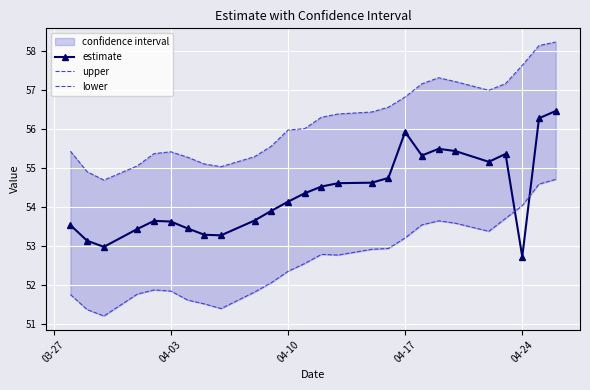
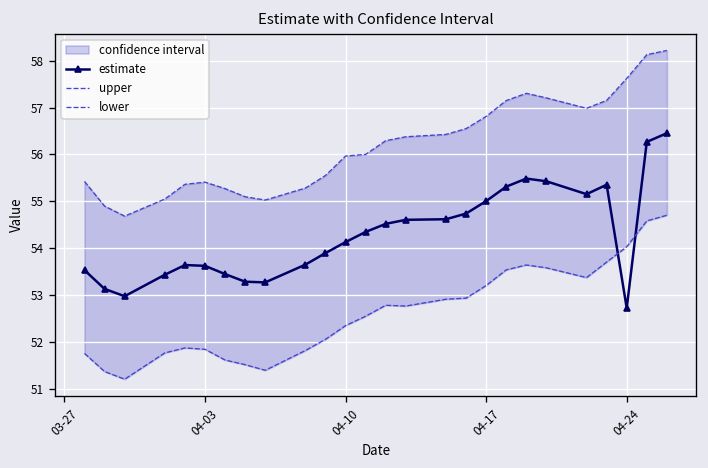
estimate, 04-17: 55.9 -> 55.0
